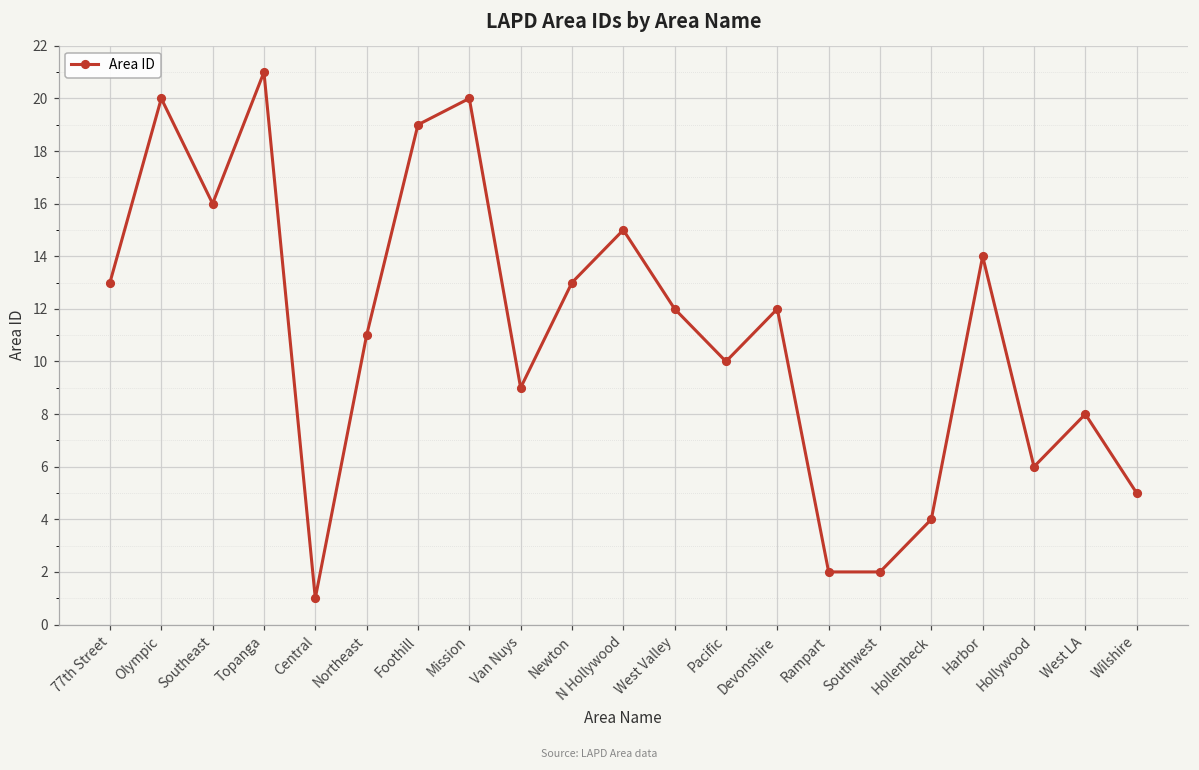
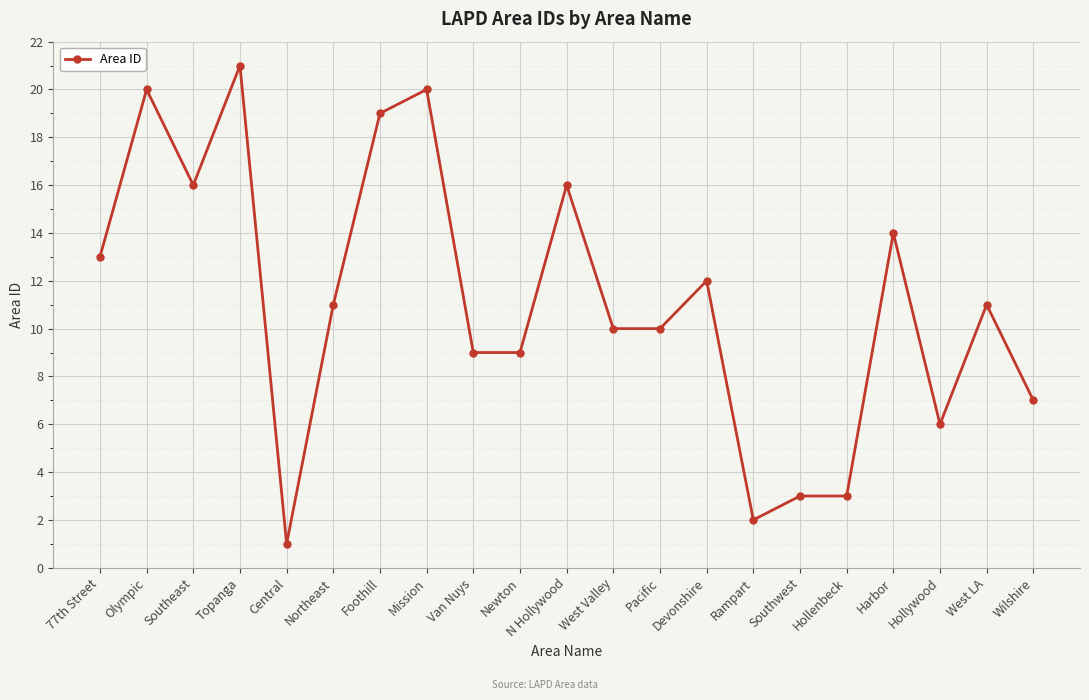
Newton: 13 -> 9
N Hollywood: 15 -> 16
West Valley: 12 -> 10
Southwest: 2 -> 3
Hollenbeck: 4 -> 3
West LA: 8 -> 11
Wilshire: 5 -> 7
